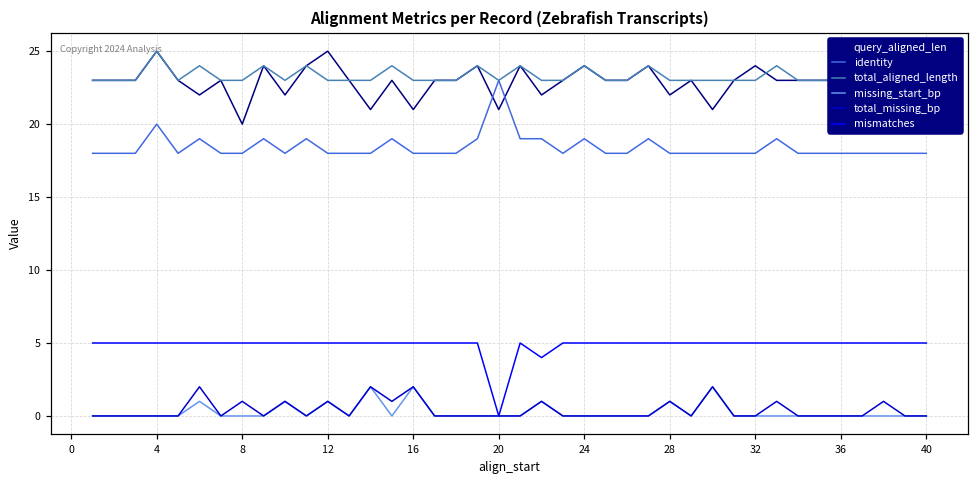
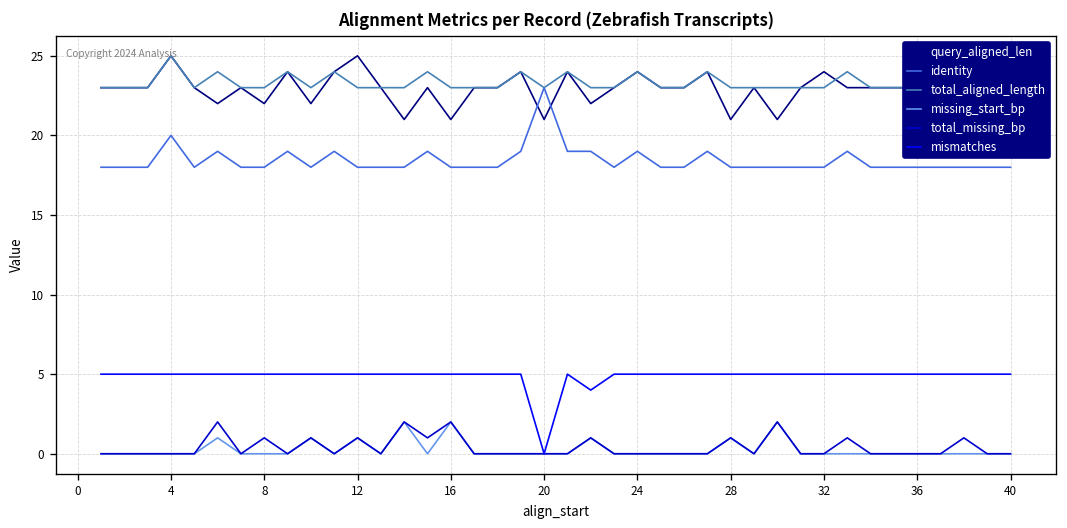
query_aligned_len, 8: 20 -> 22
query_aligned_len, 28: 22 -> 21
